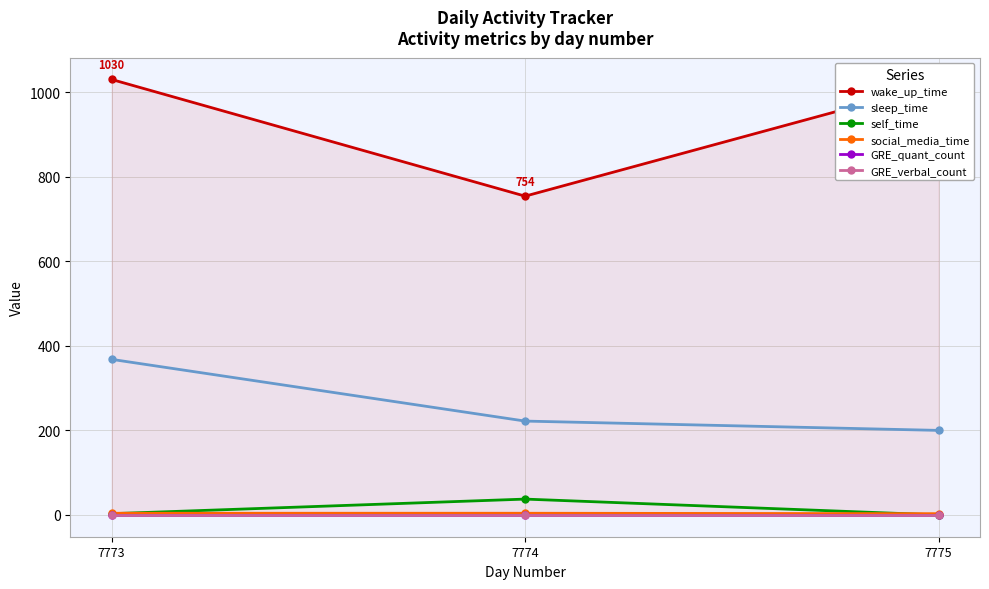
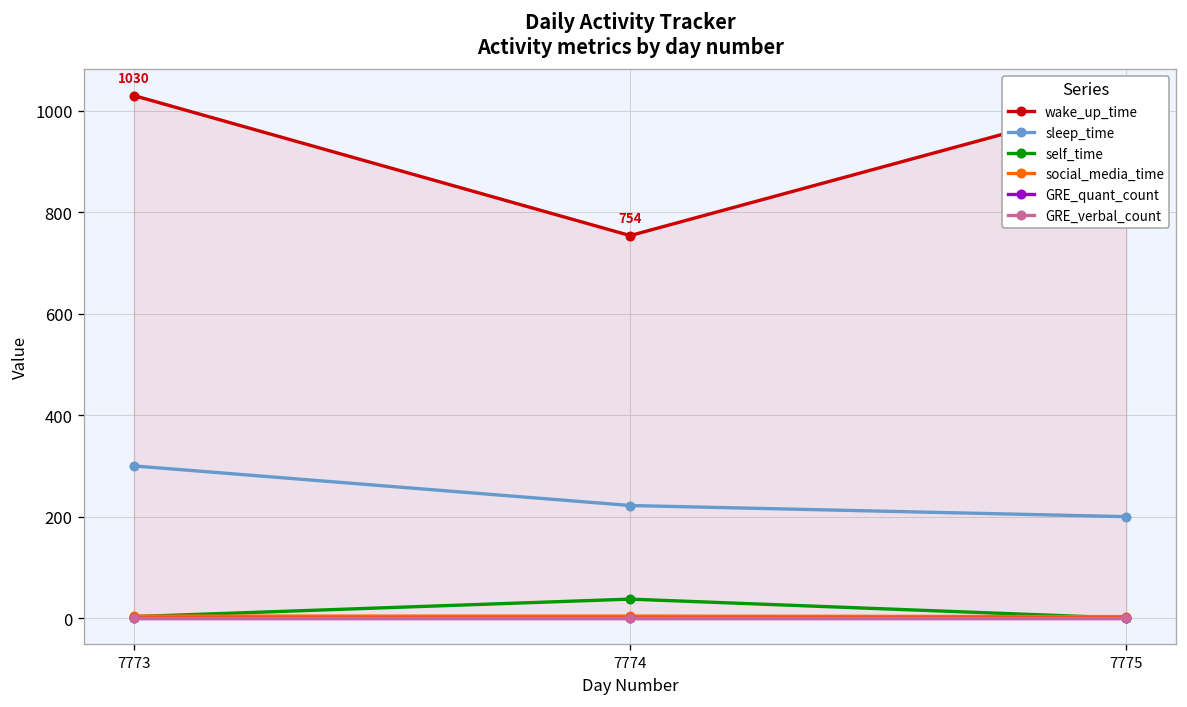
sleep_time, 7773: 370 -> 300
